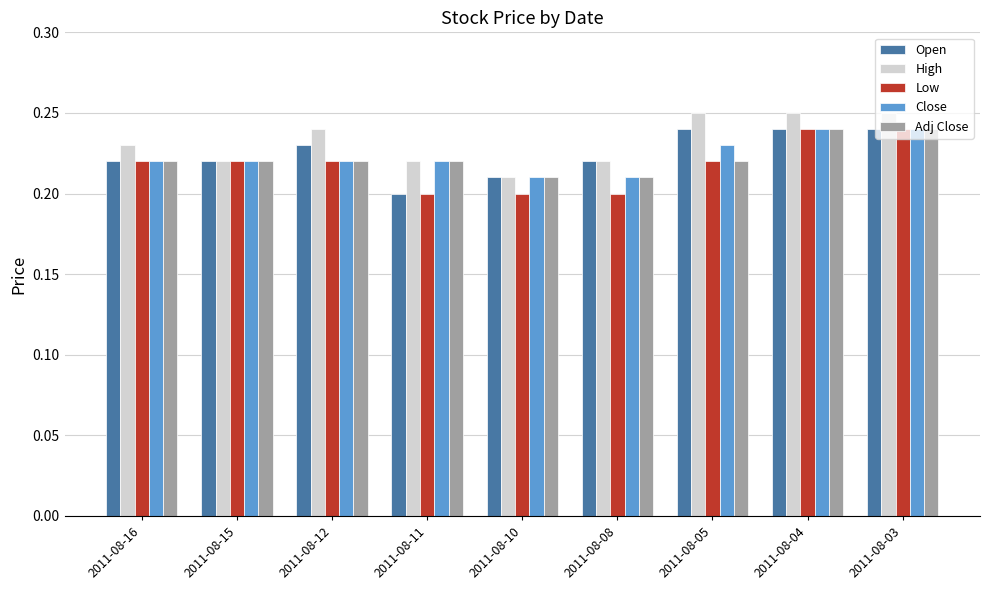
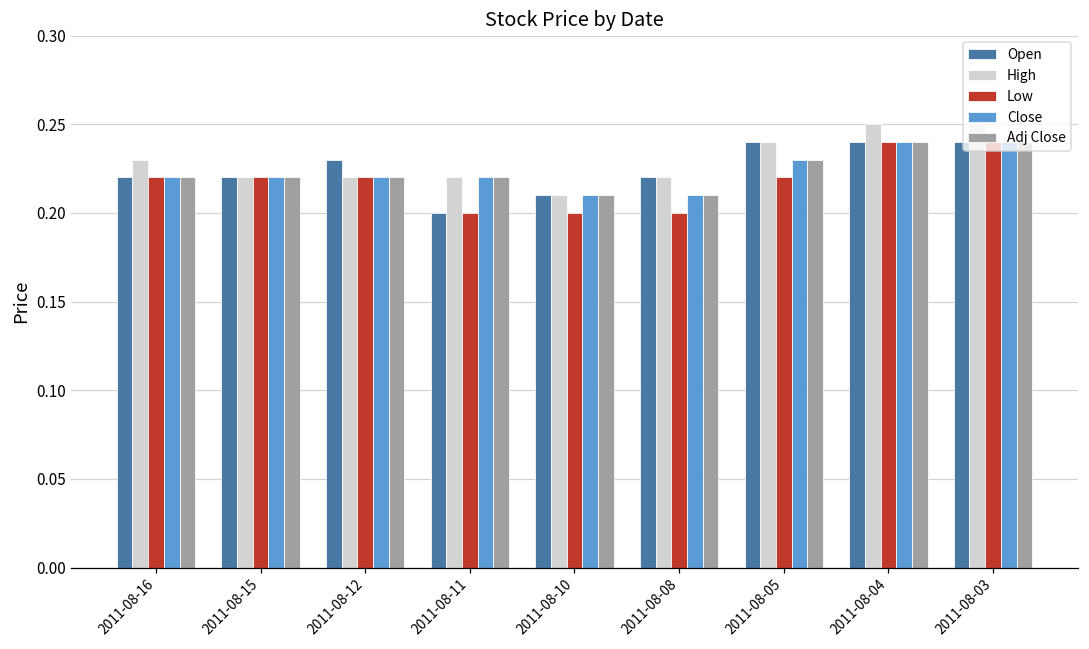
High, 2011-08-12: 0.24 -> 0.22
High, 2011-08-05: 0.25 -> 0.24
Adj Close, 2011-08-05: 0.22 -> 0.23
